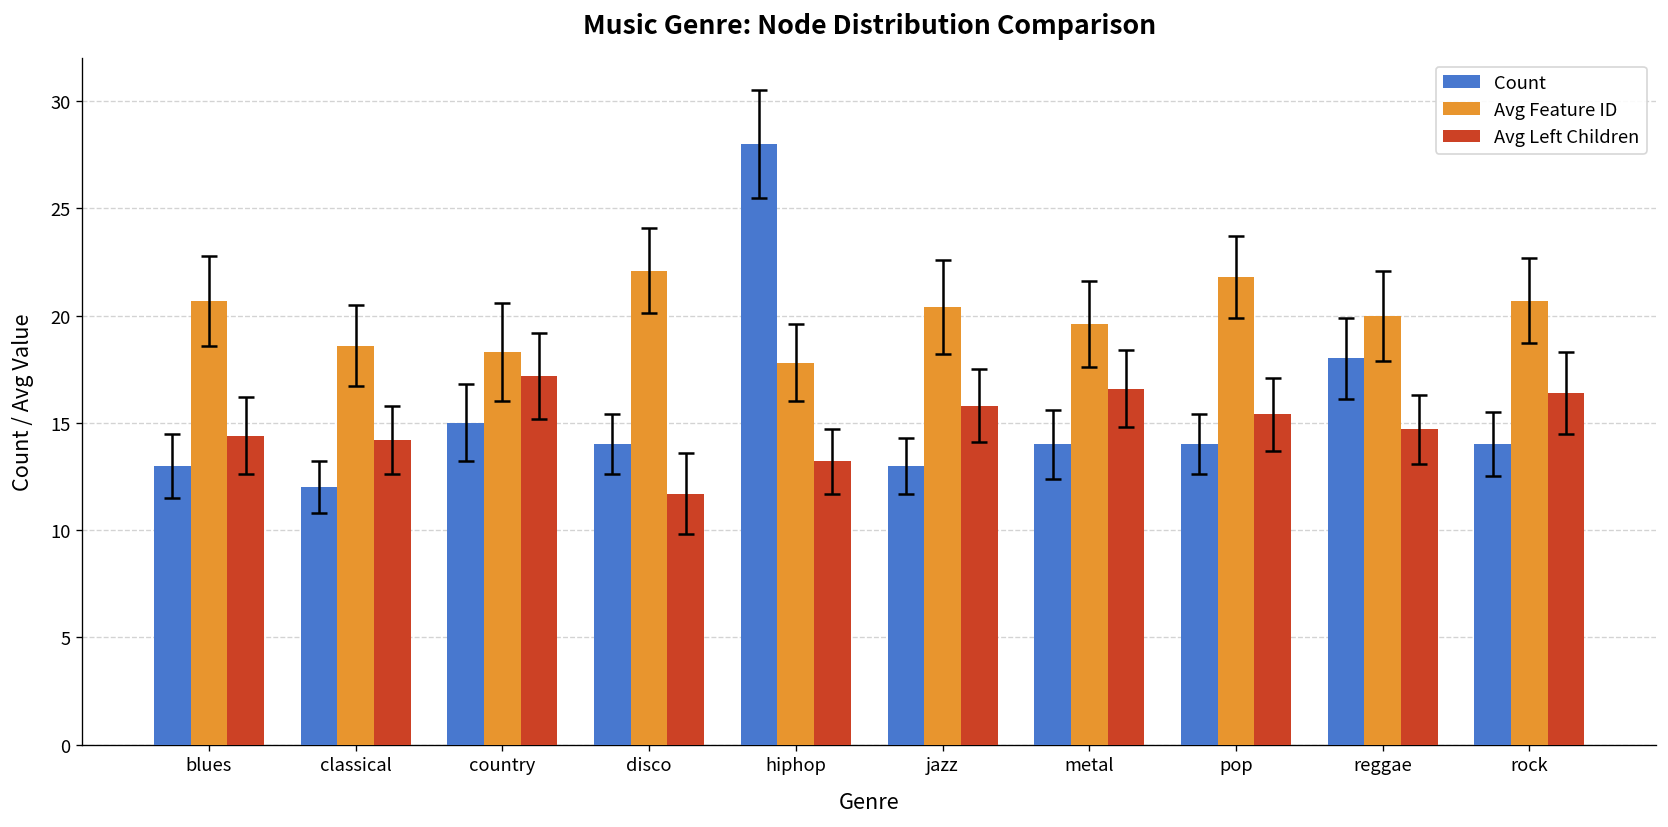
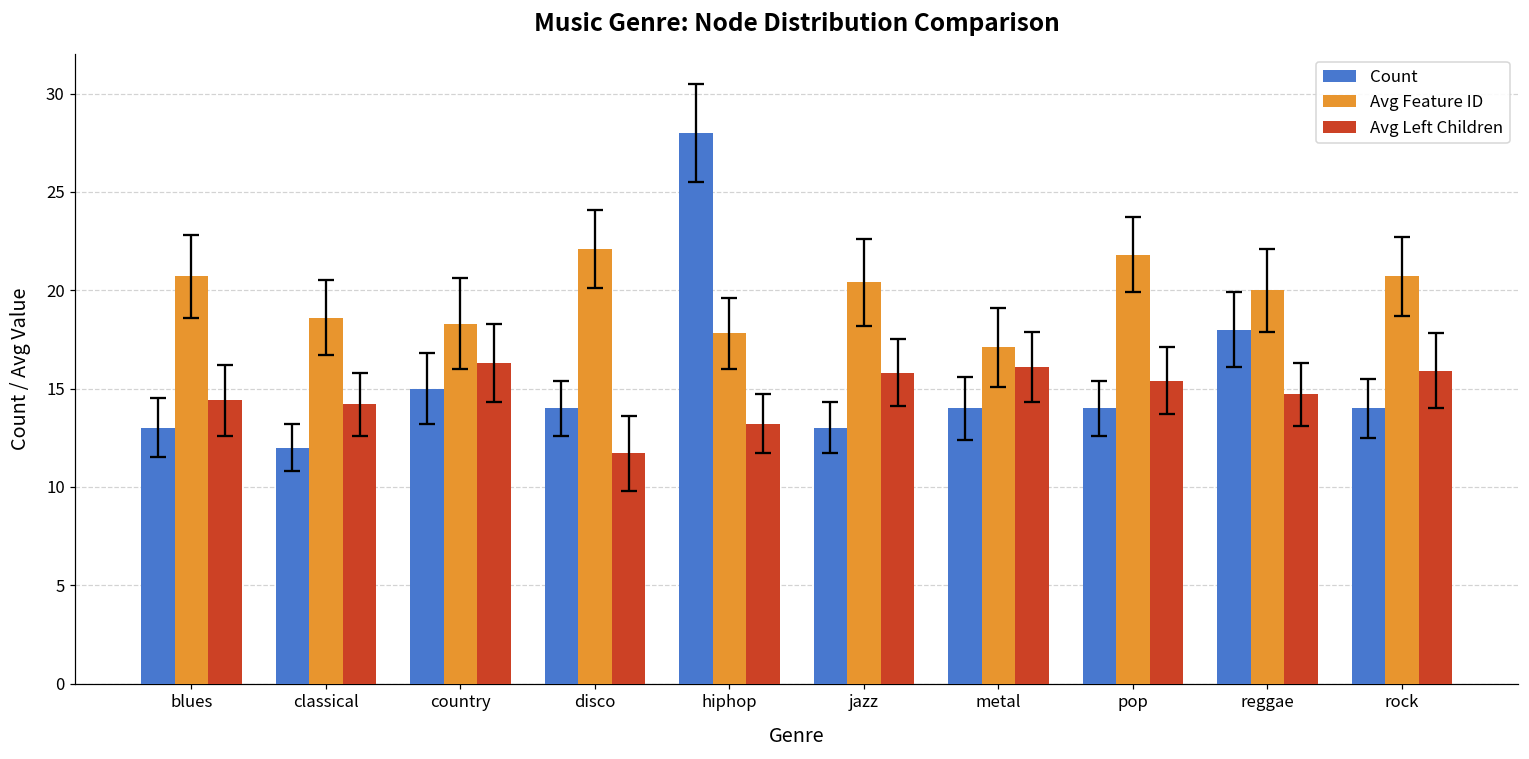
Avg Left Children, country: 17.2 -> 16.3
Avg Feature ID, metal: 19.6 -> 17.1
Avg Left Children, metal: 16.6 -> 16.1
Avg Left Children, rock: 16.4 -> 15.9
